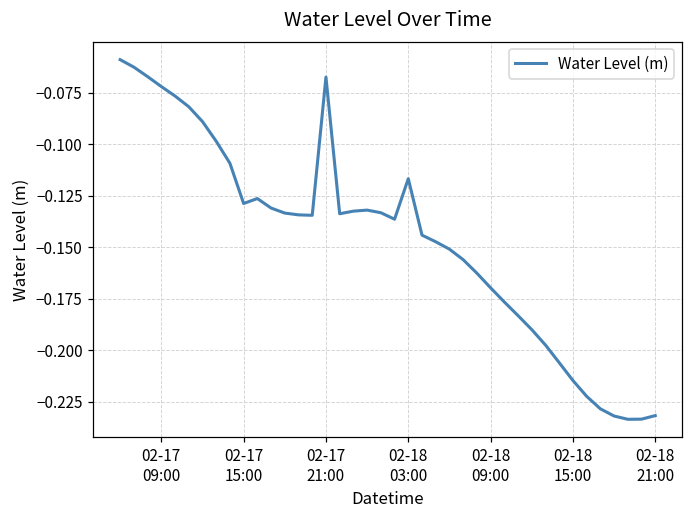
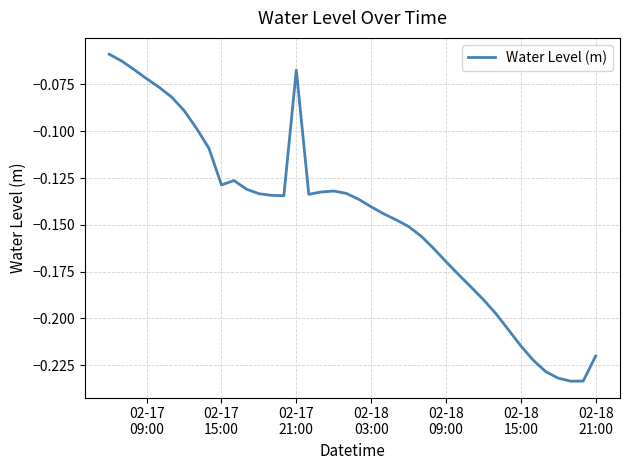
02-18 03:00: -0.117 -> -0.140
02-18 21:00: -0.232 -> -0.220
